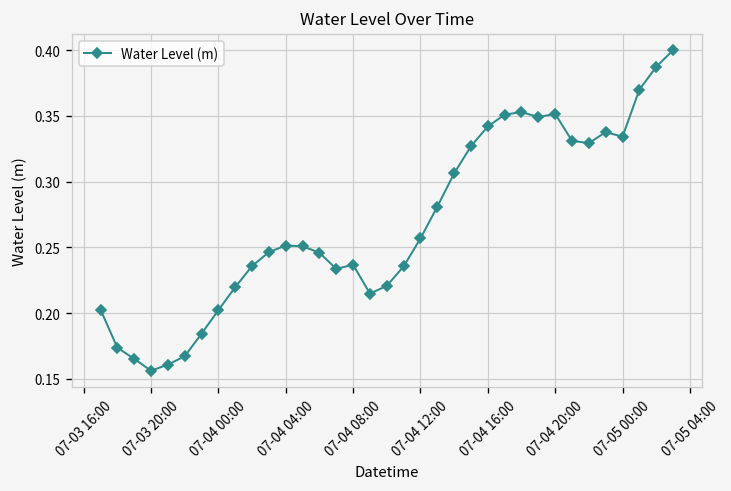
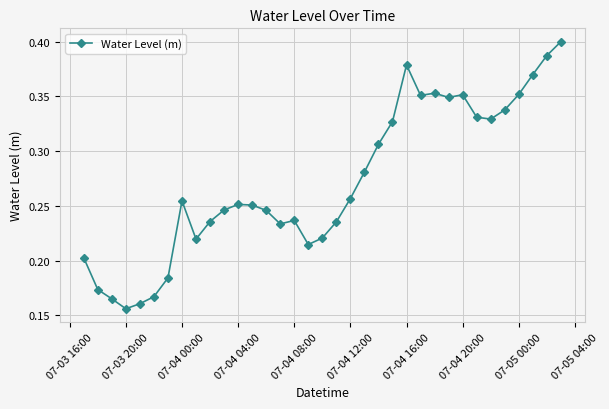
07-04 00:00: 0.202 -> 0.255
07-04 16:00: 0.342 -> 0.379
07-05 00:00: 0.334 -> 0.352
